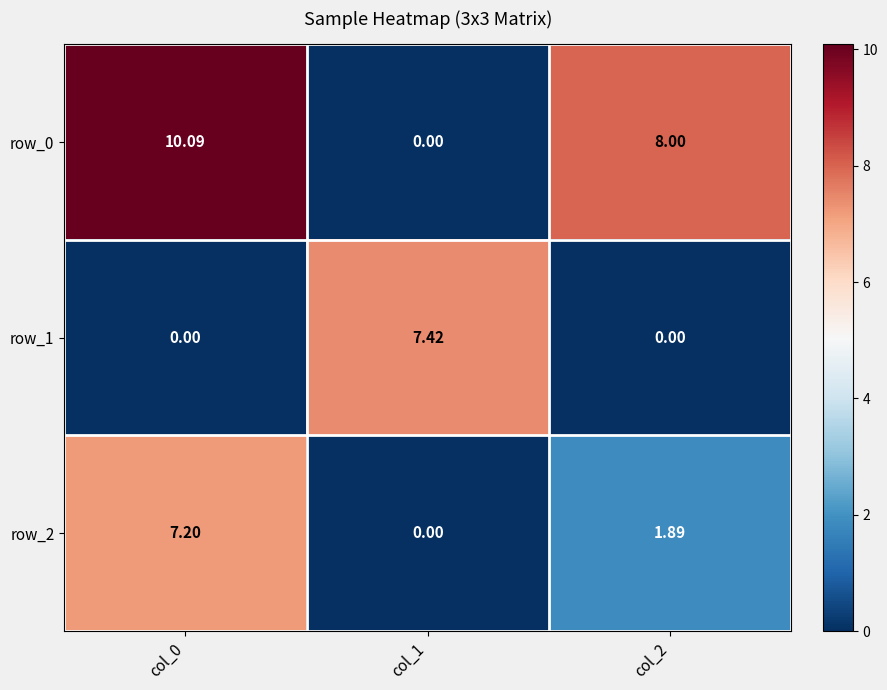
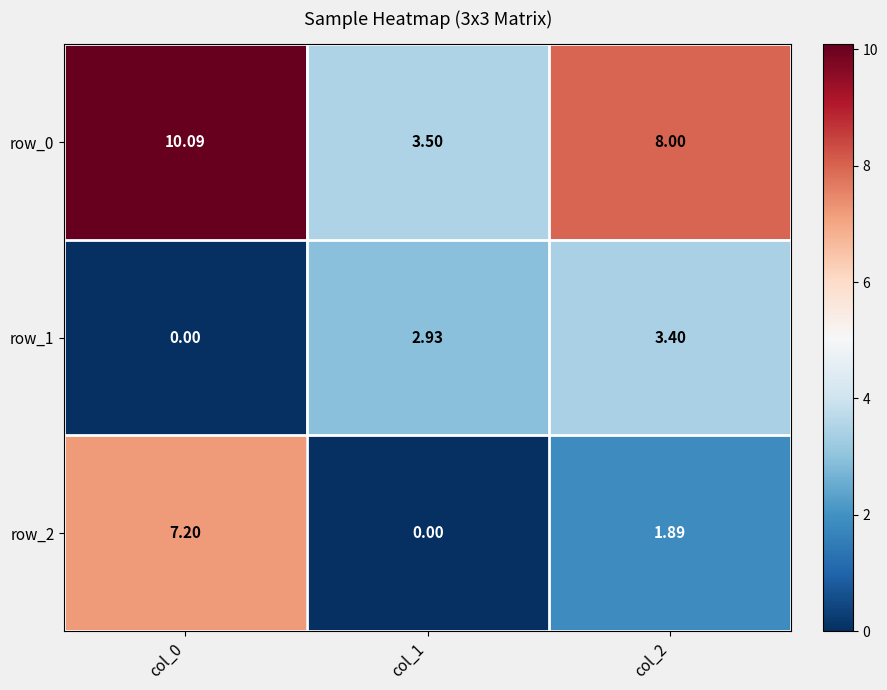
row_0, col_1: 0.00 -> 3.50
row_1, col_1: 7.42 -> 2.93
row_1, col_2: 0.00 -> 3.40
